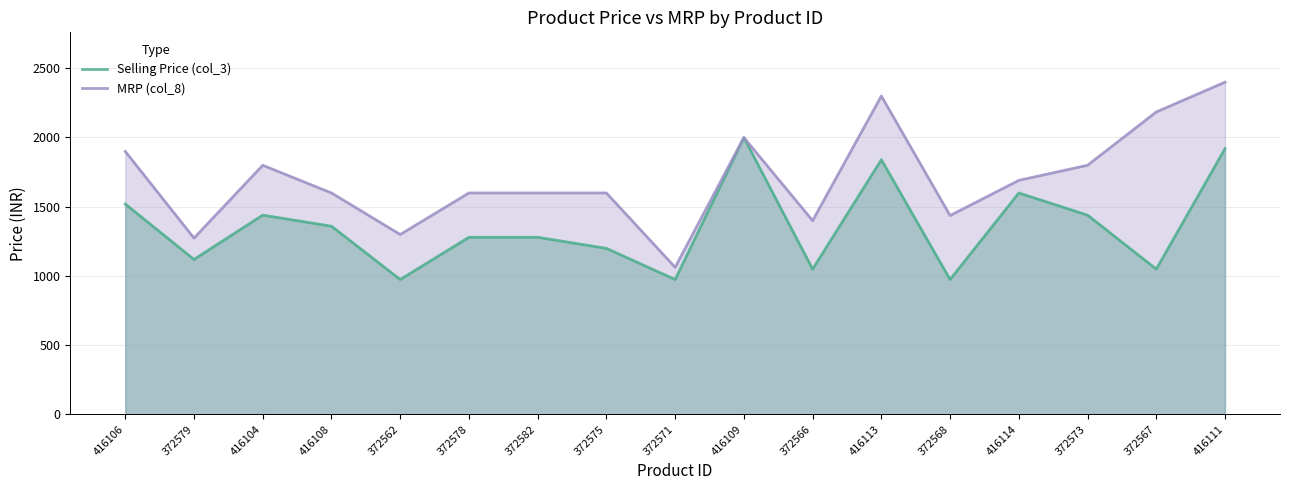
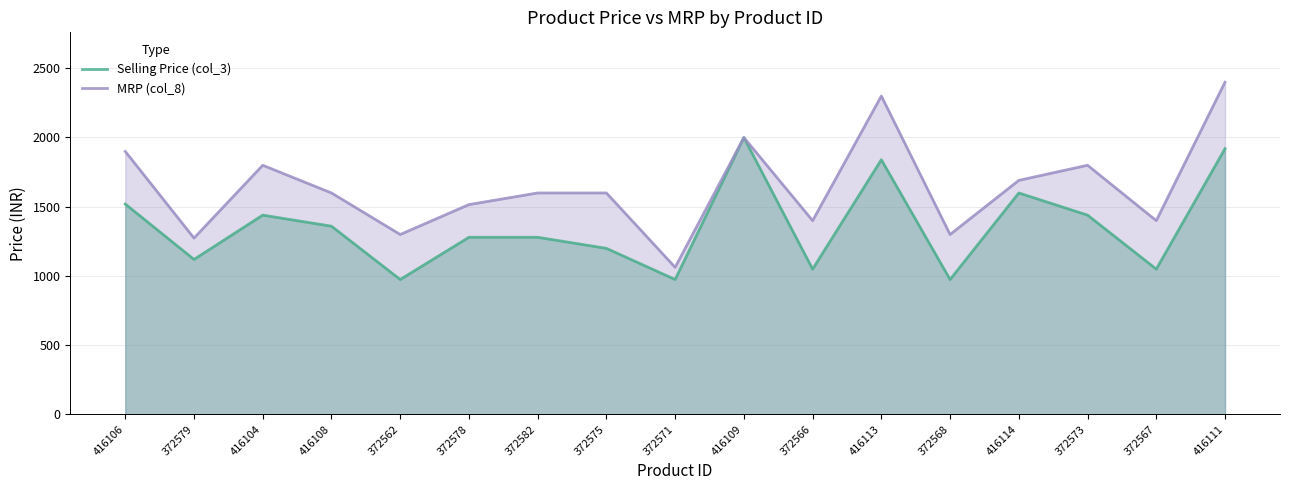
MRP (col_8), 372578: 1600 -> 1520
MRP (col_8), 372568: 1440 -> 1300
MRP (col_8), 372567: 2180 -> 1400
